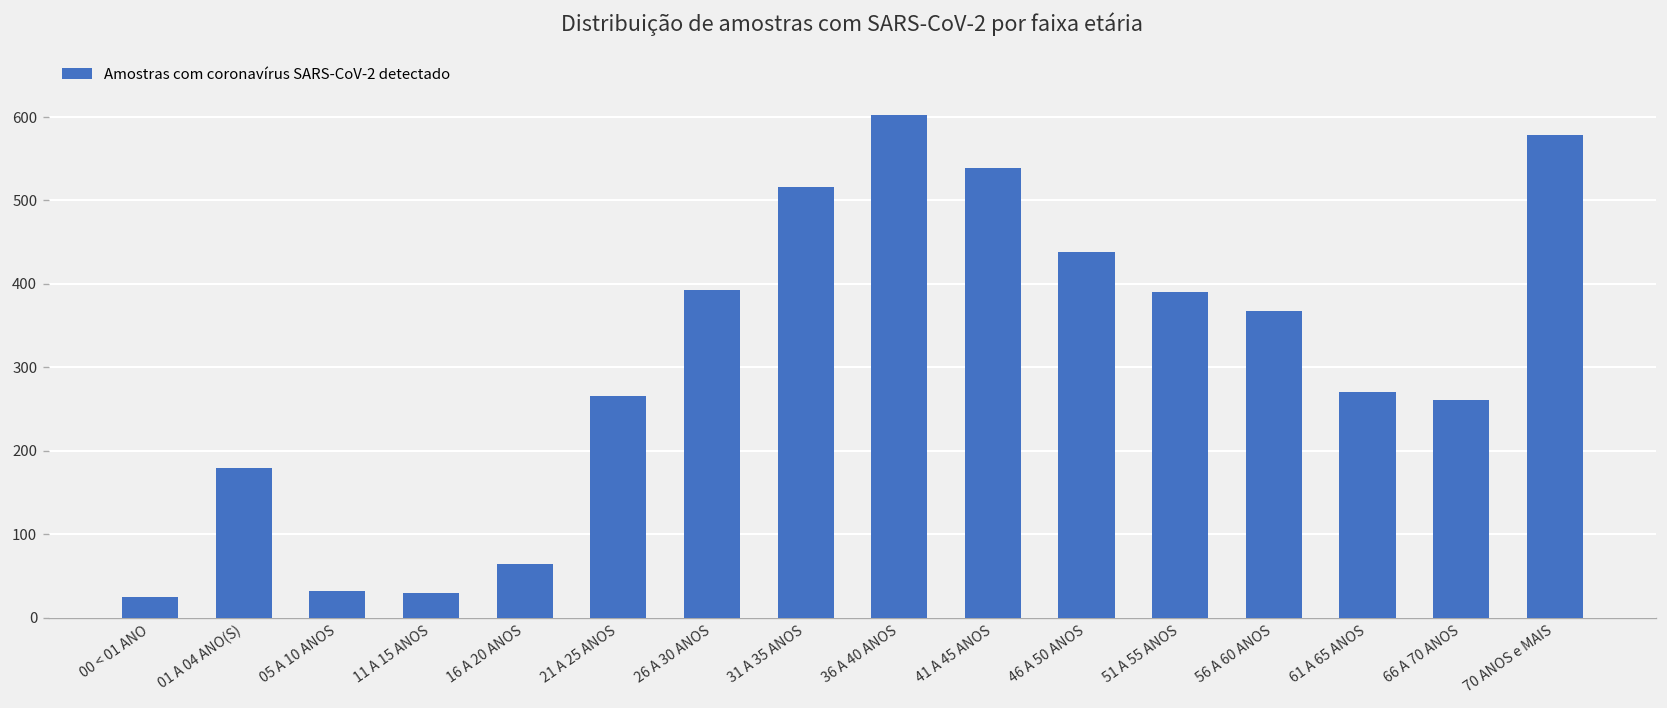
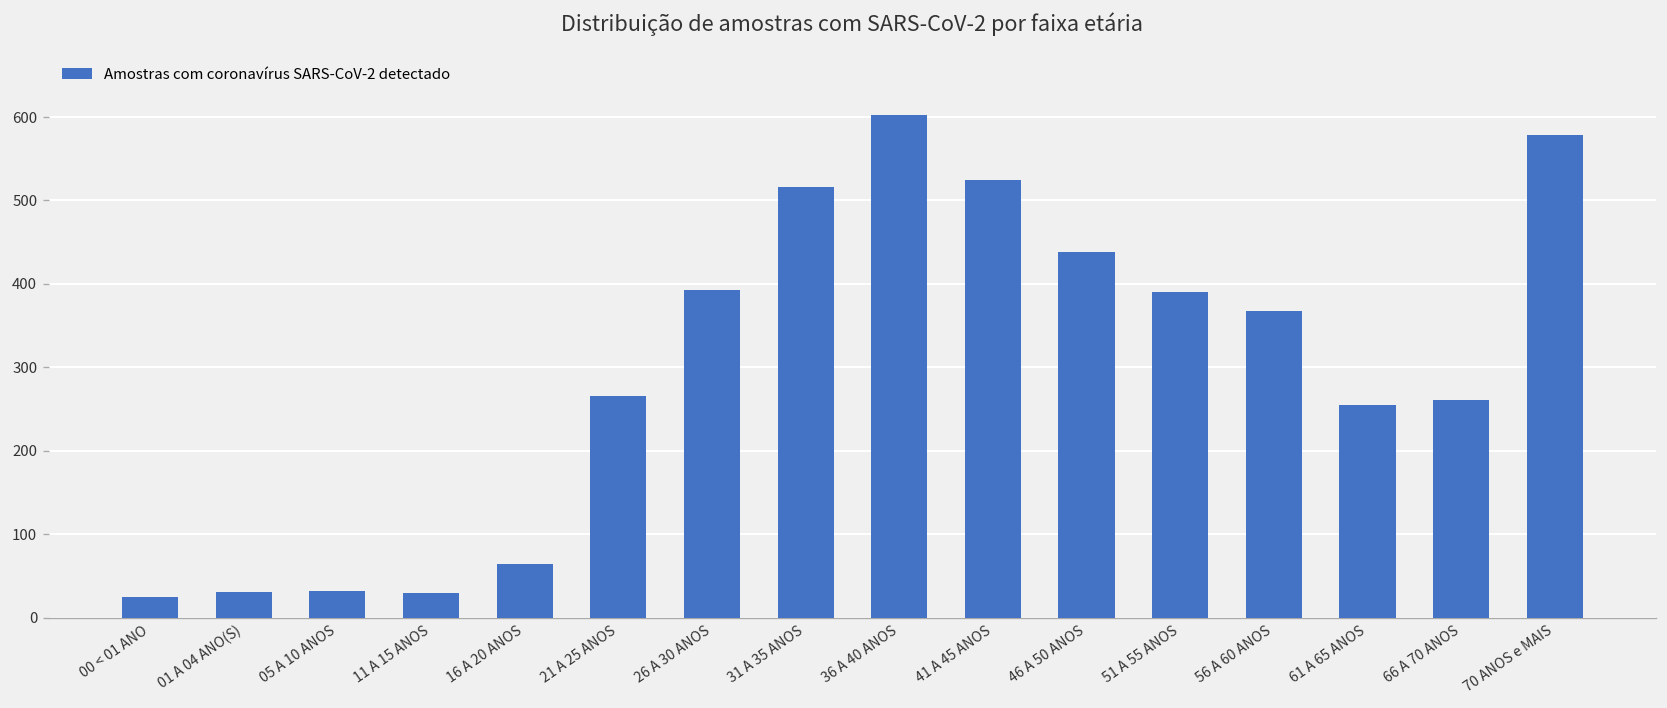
01 A 04 ANO(S): 180 -> 30
41 A 45 ANOS: 540 -> 530
61 A 65 ANOS: 270 -> 260
